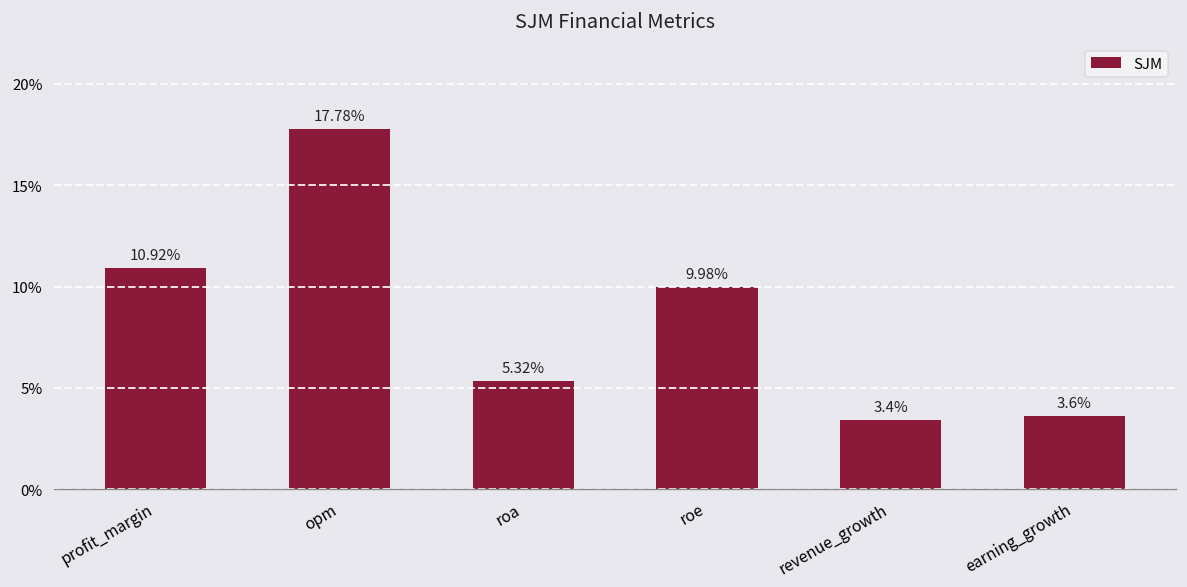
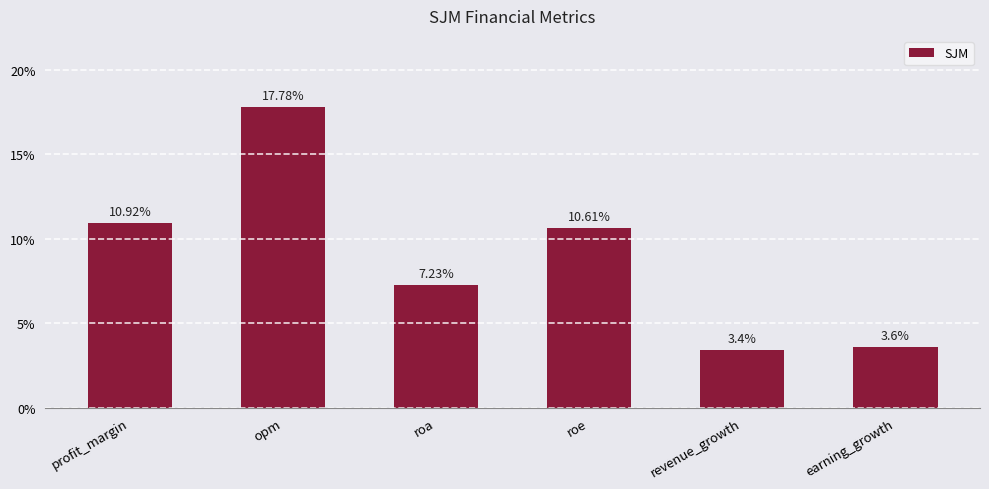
roa: 5.32% -> 7.23%
roe: 9.98% -> 10.61%
